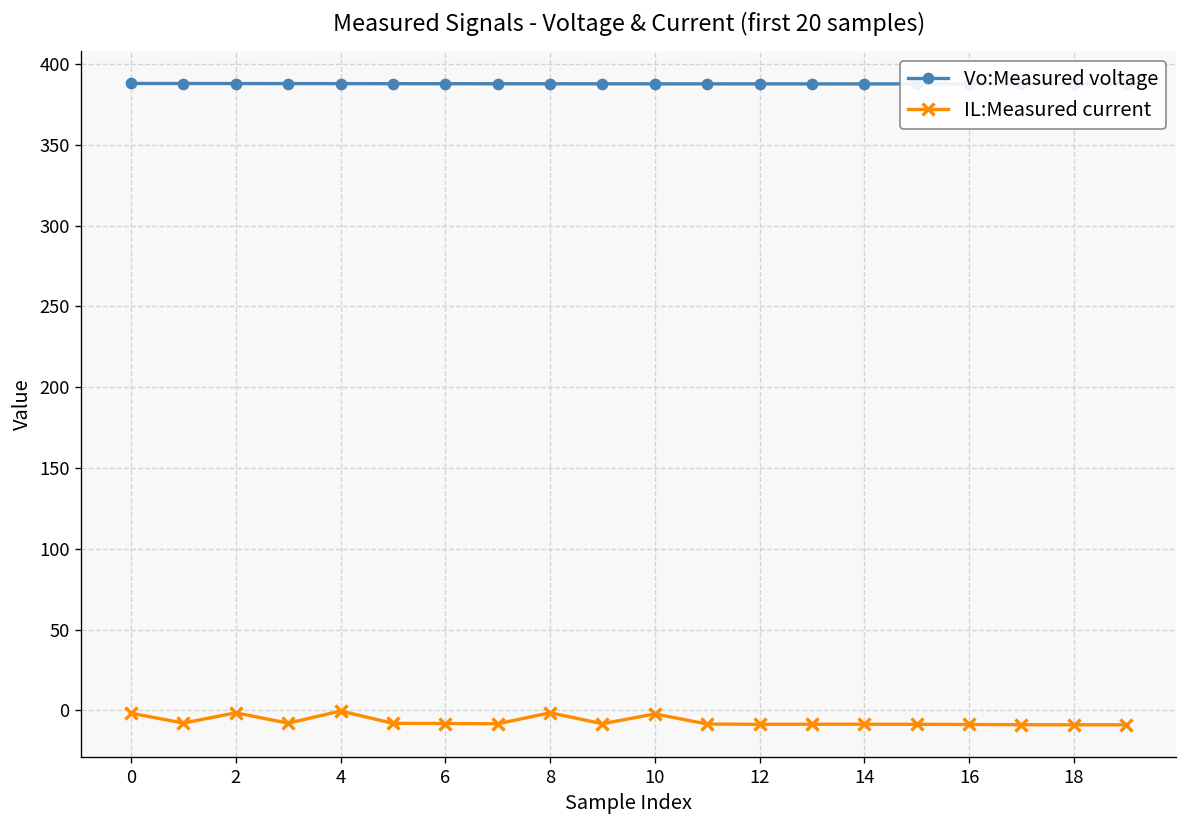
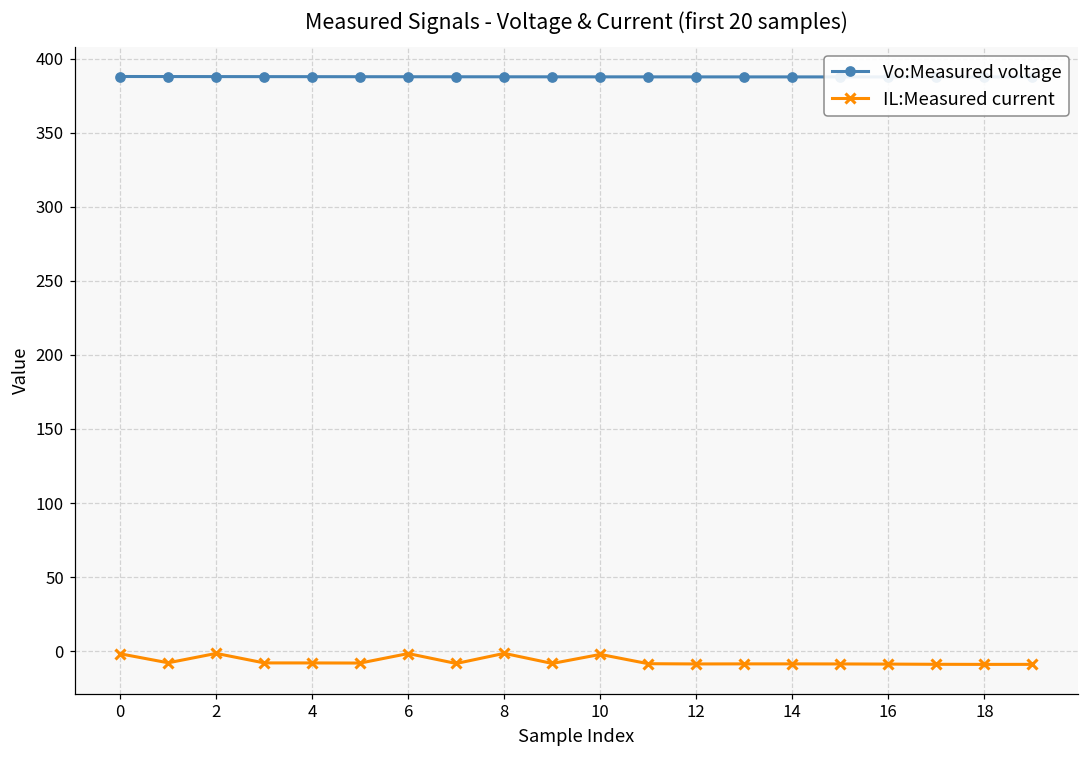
IL:Measured current, 4: 0 -> -8
IL:Measured current, 6: -8 -> -2
